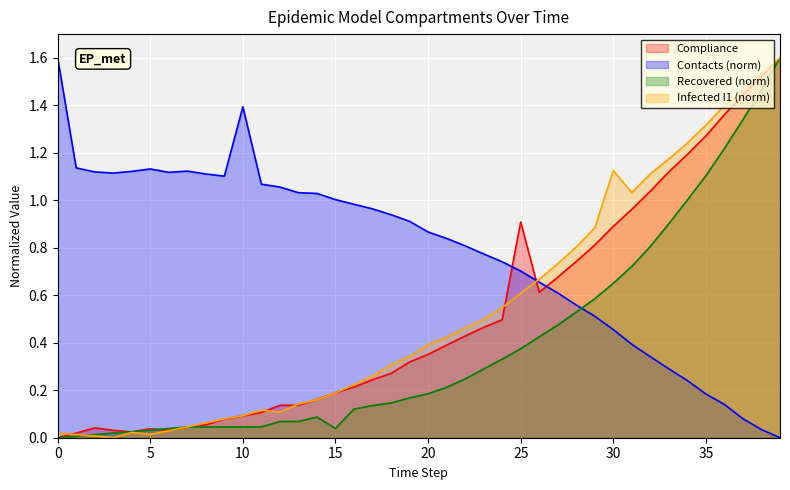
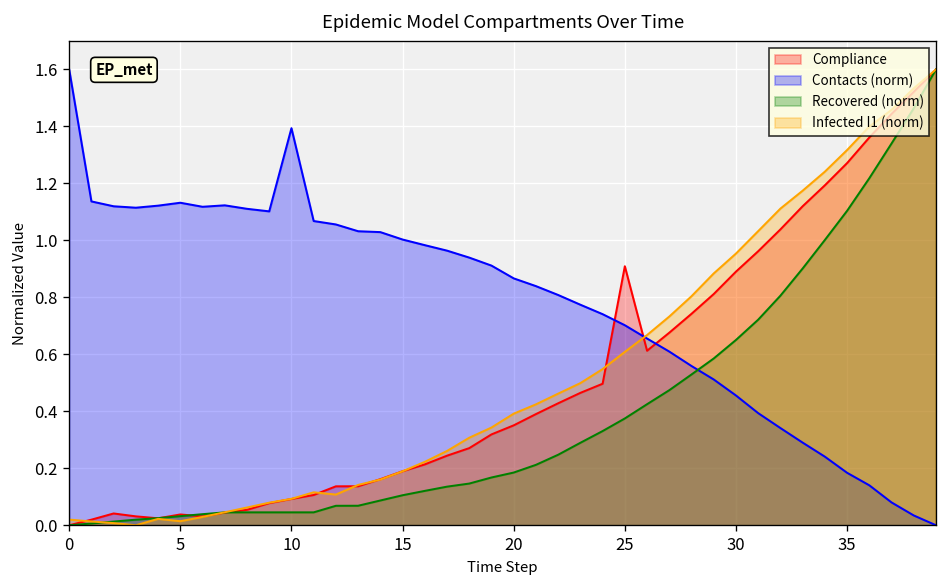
Recovered (norm), 15: 0.04 -> 0.11
Infected I1 (norm), 30: 1.13 -> 0.95
